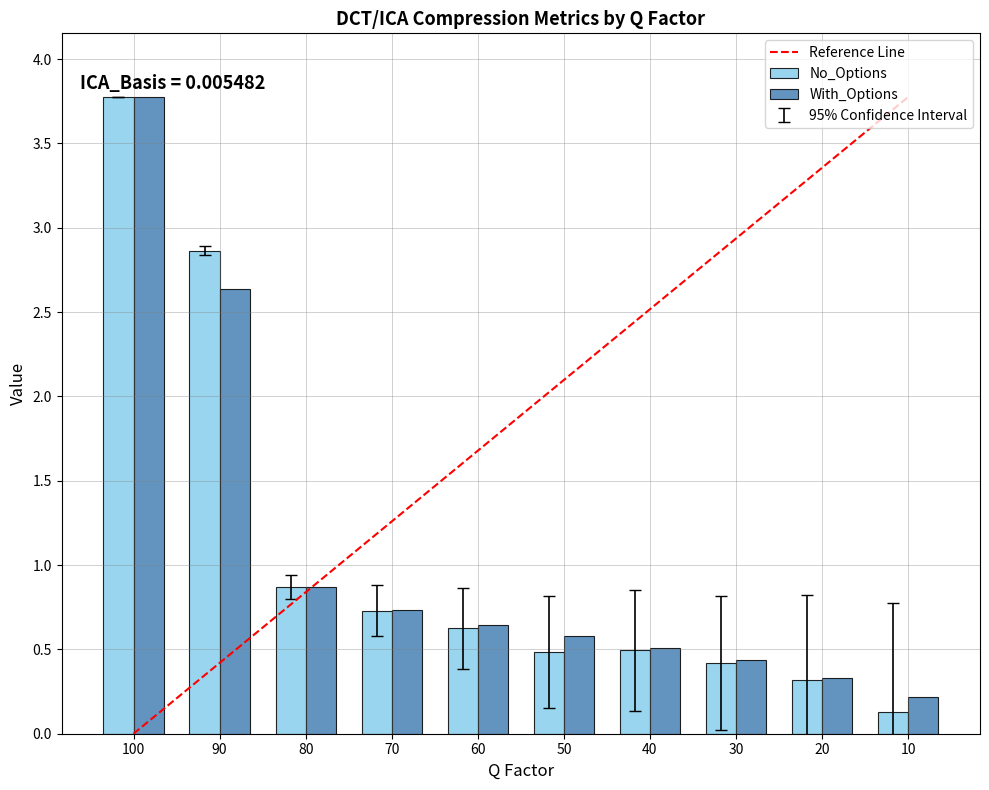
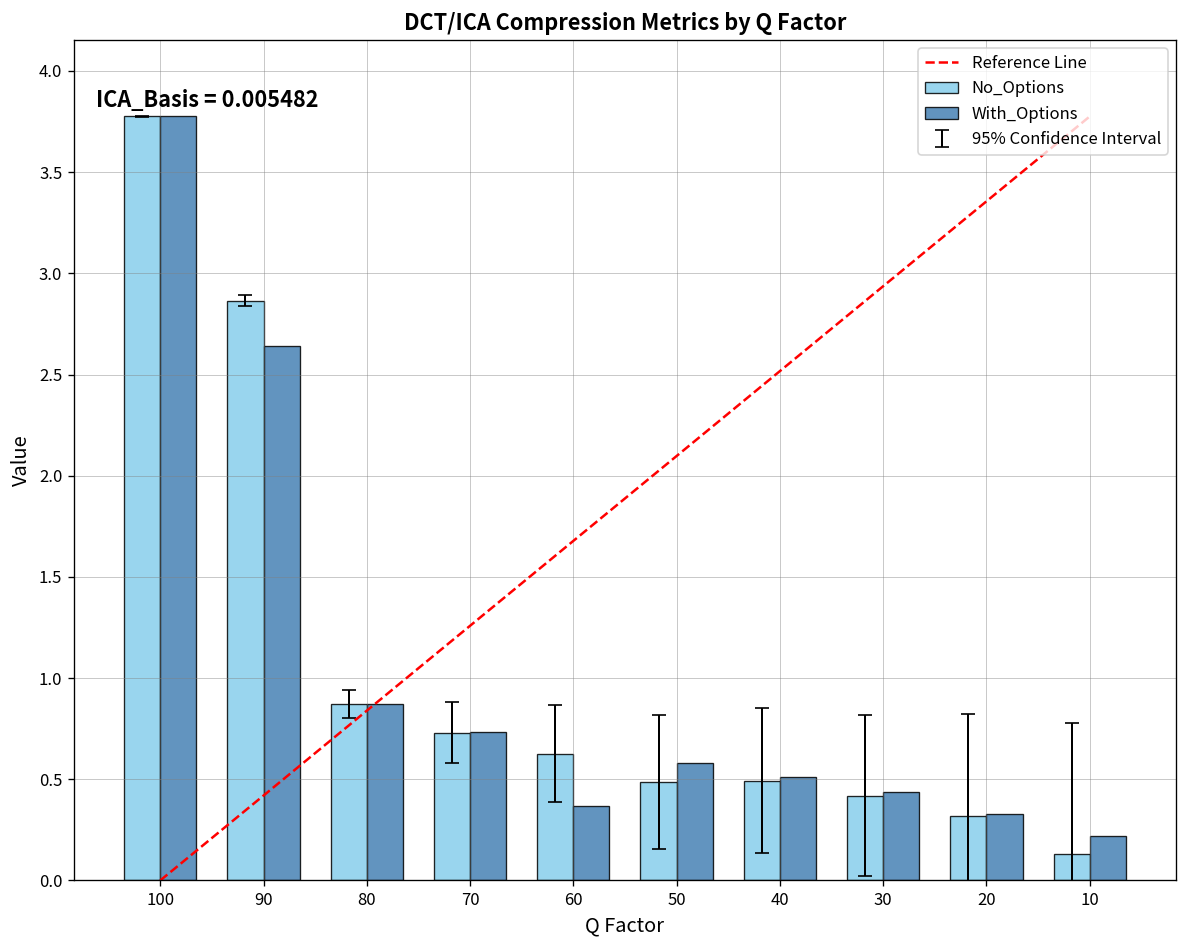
With_Options, 60: 0.64 -> 0.37
